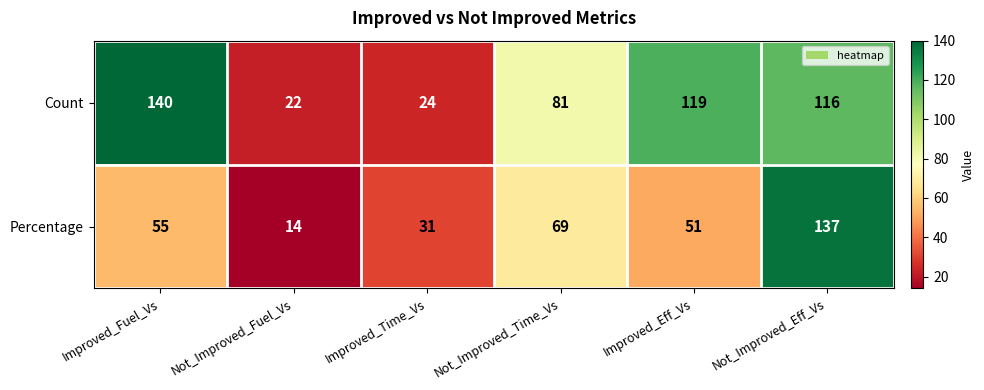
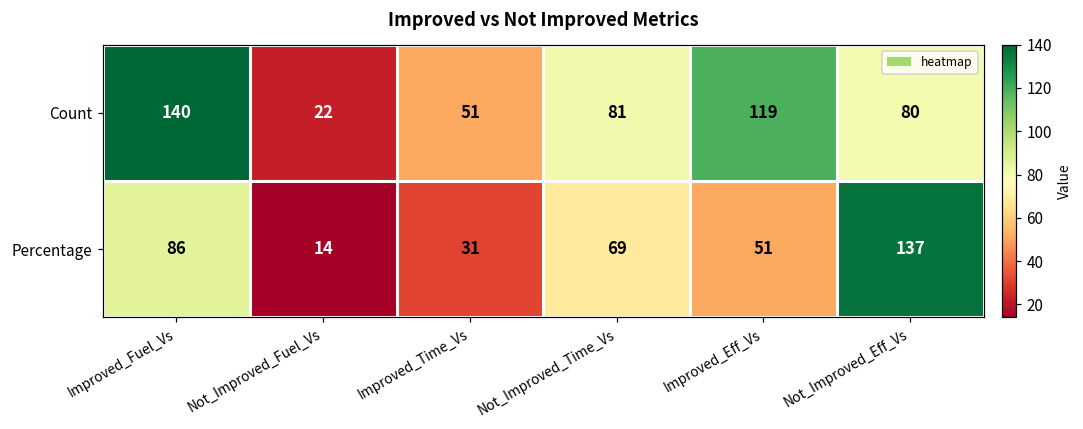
Count, Improved_Time_Vs: 24 -> 51
Count, Not_Improved_Eff_Vs: 116 -> 80
Percentage, Improved_Fuel_Vs: 55 -> 86
